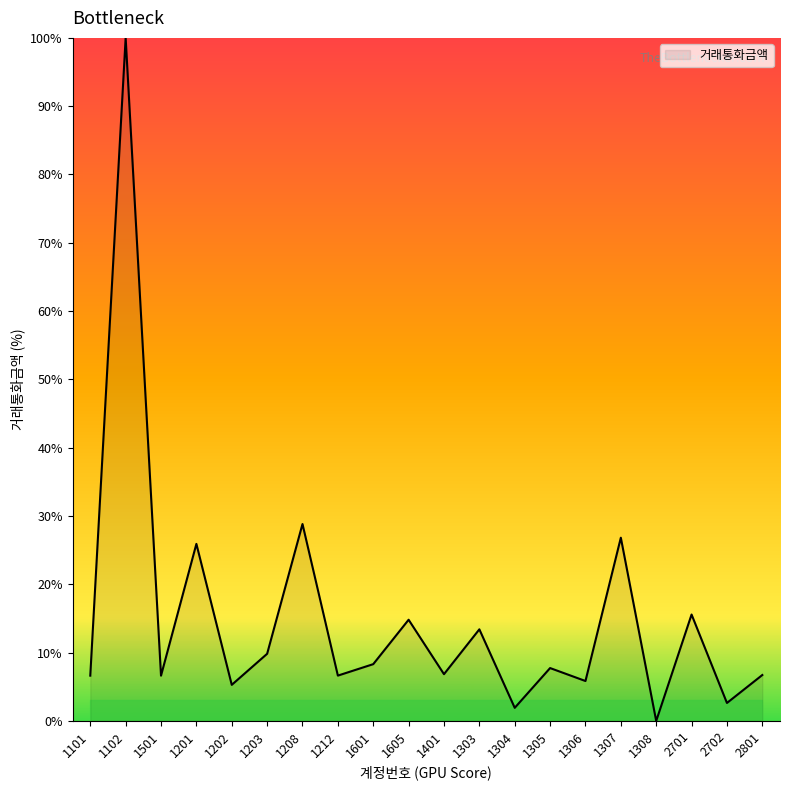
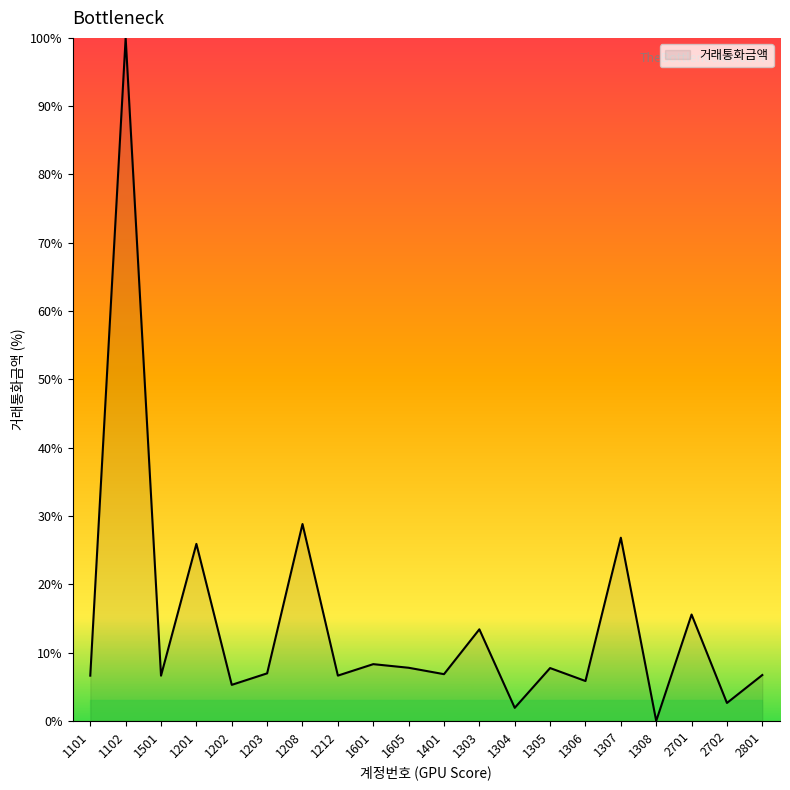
거래통화금액, 1203: 10% -> 7%
거래통화금액, 1605: 15% -> 8%
